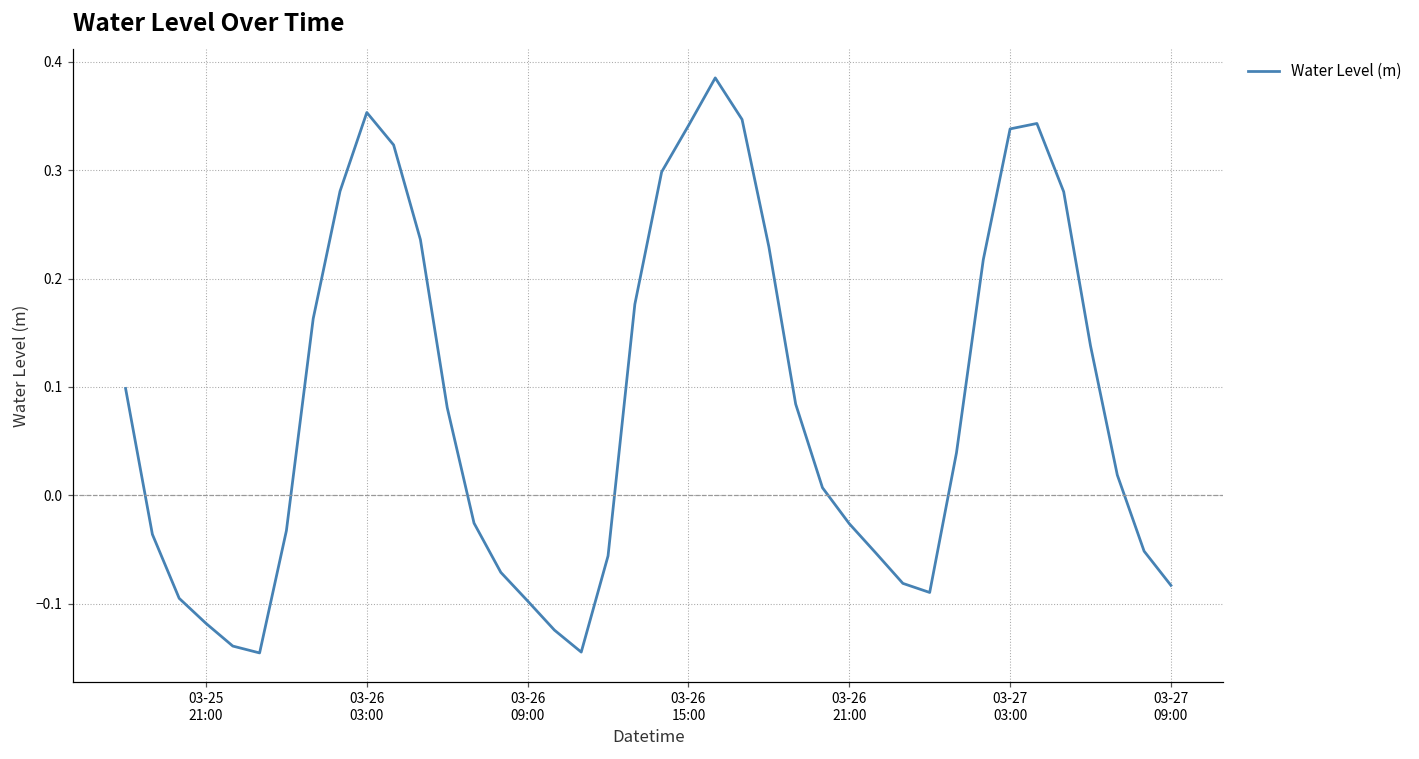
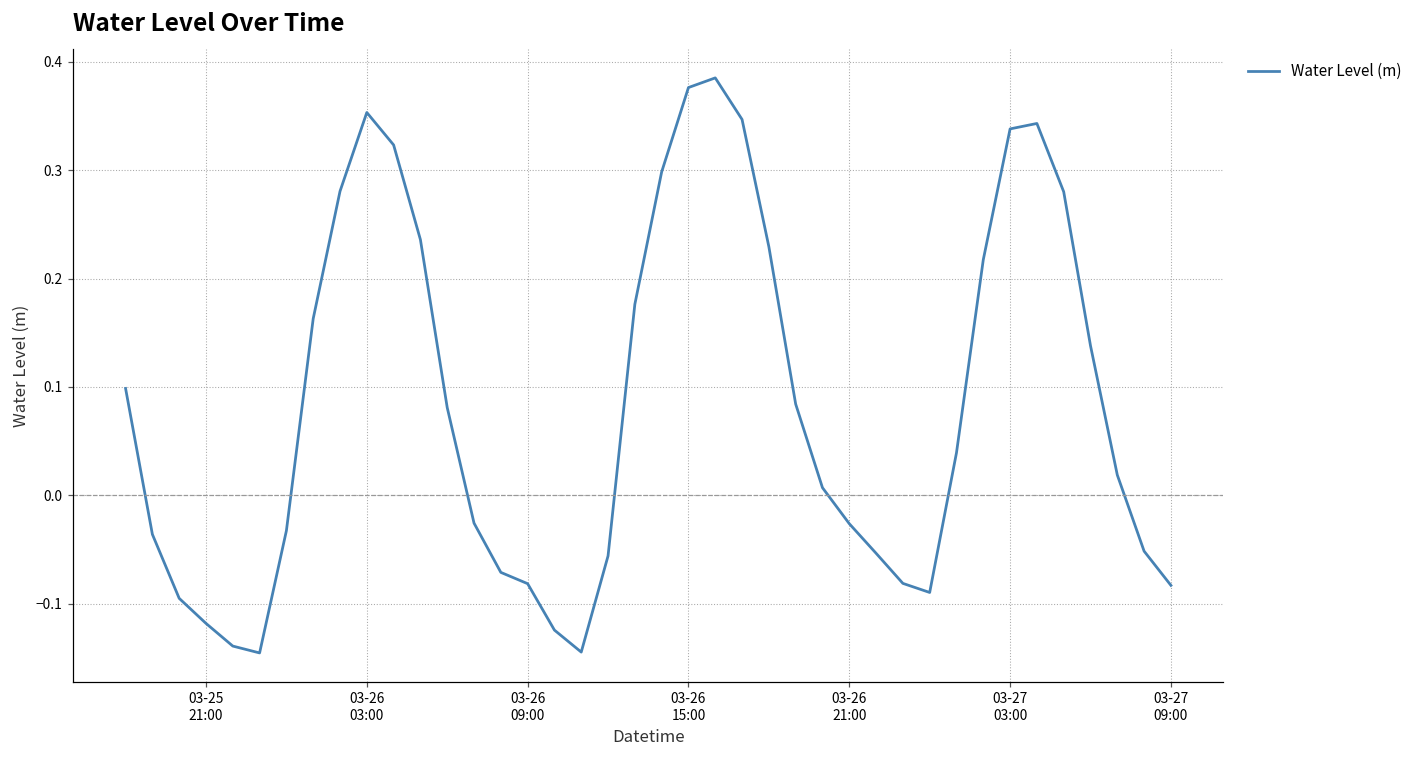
03-26 09:00: -0.10 -> -0.08
03-26 15:00: 0.34 -> 0.38
